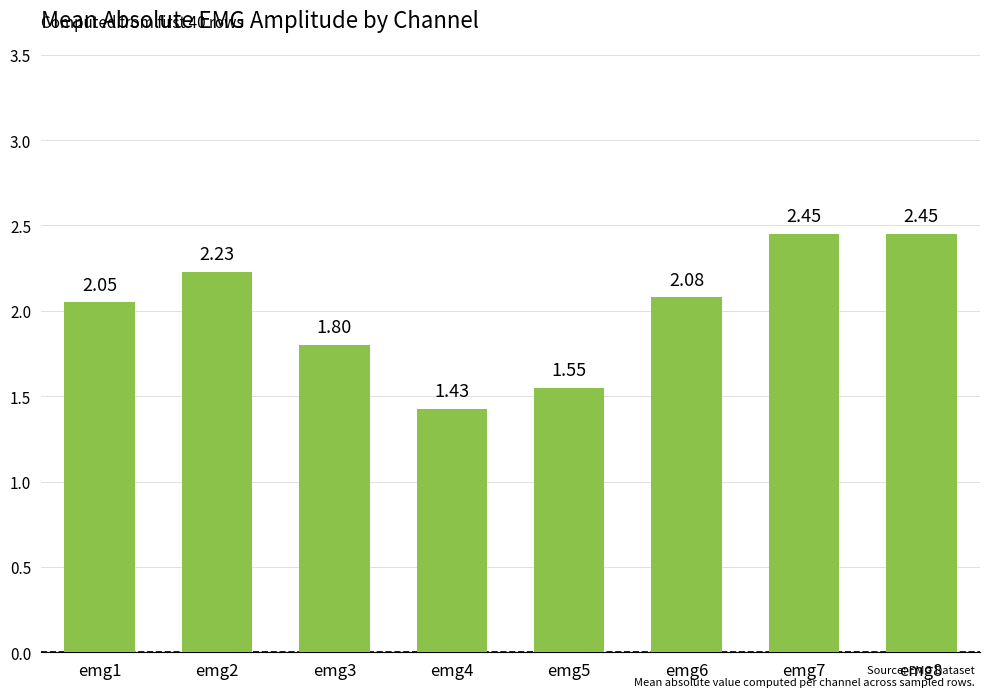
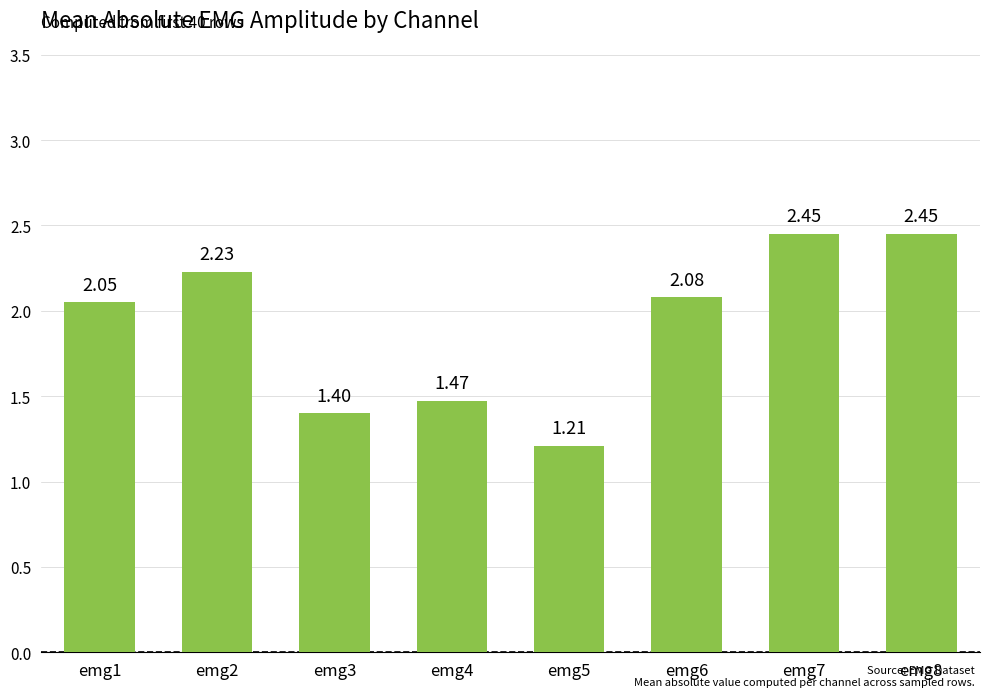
emg3: 1.80 -> 1.40
emg4: 1.43 -> 1.47
emg5: 1.55 -> 1.21
